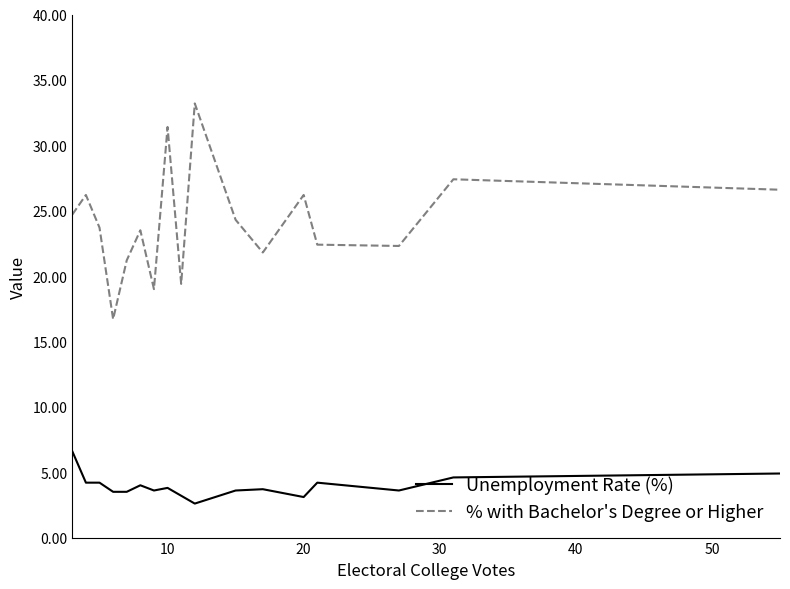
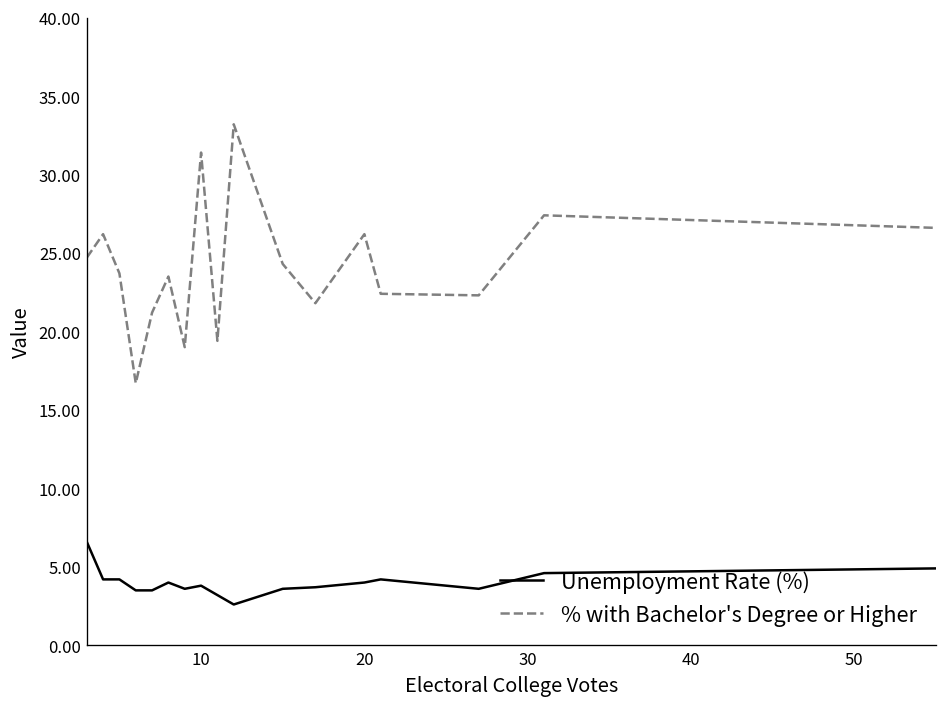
Unemployment Rate (%), 20: 3.1 -> 4.0
